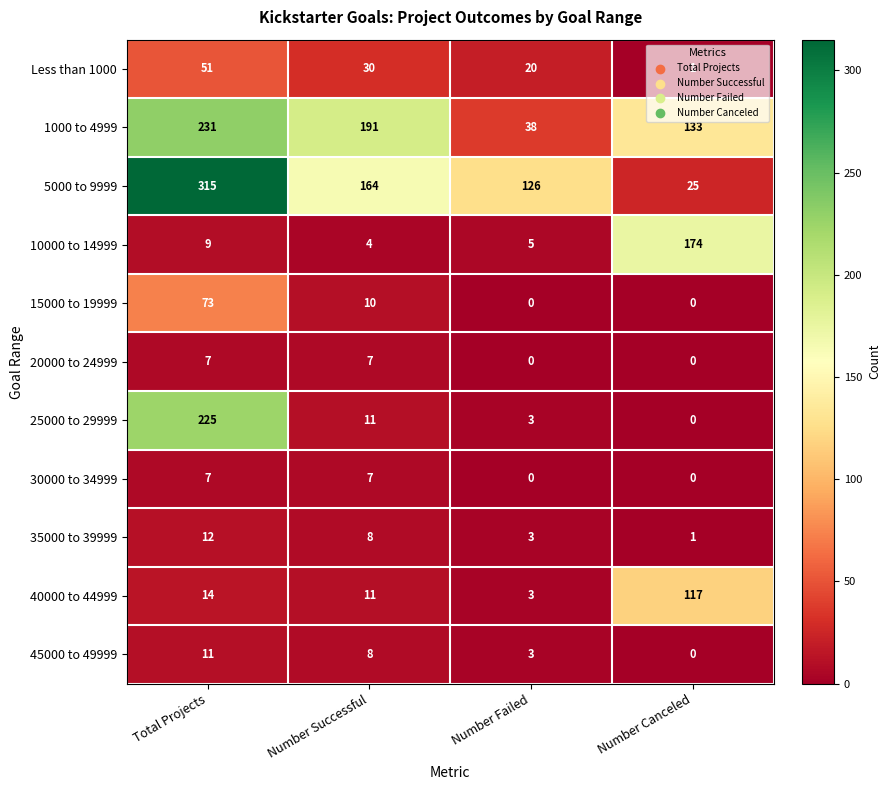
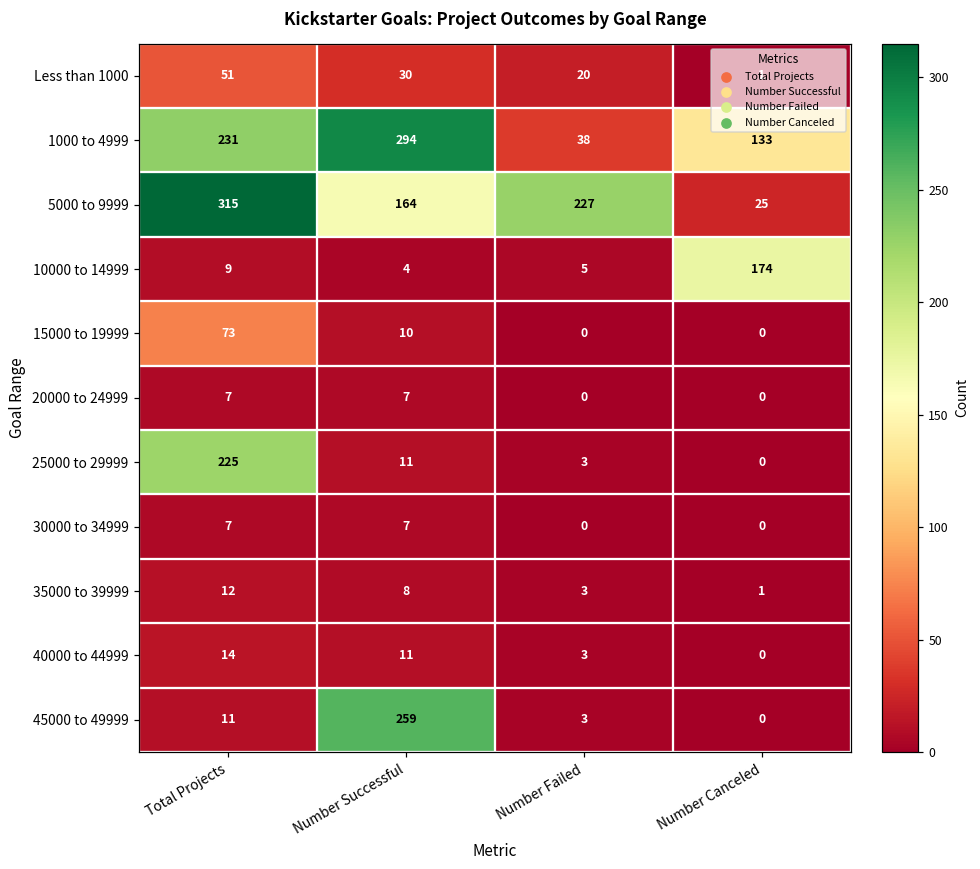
1000 to 4999, Number Successful: 191 -> 294
5000 to 9999, Number Failed: 126 -> 227
40000 to 44999, Number Canceled: 117 -> 0
45000 to 49999, Number Successful: 8 -> 259
